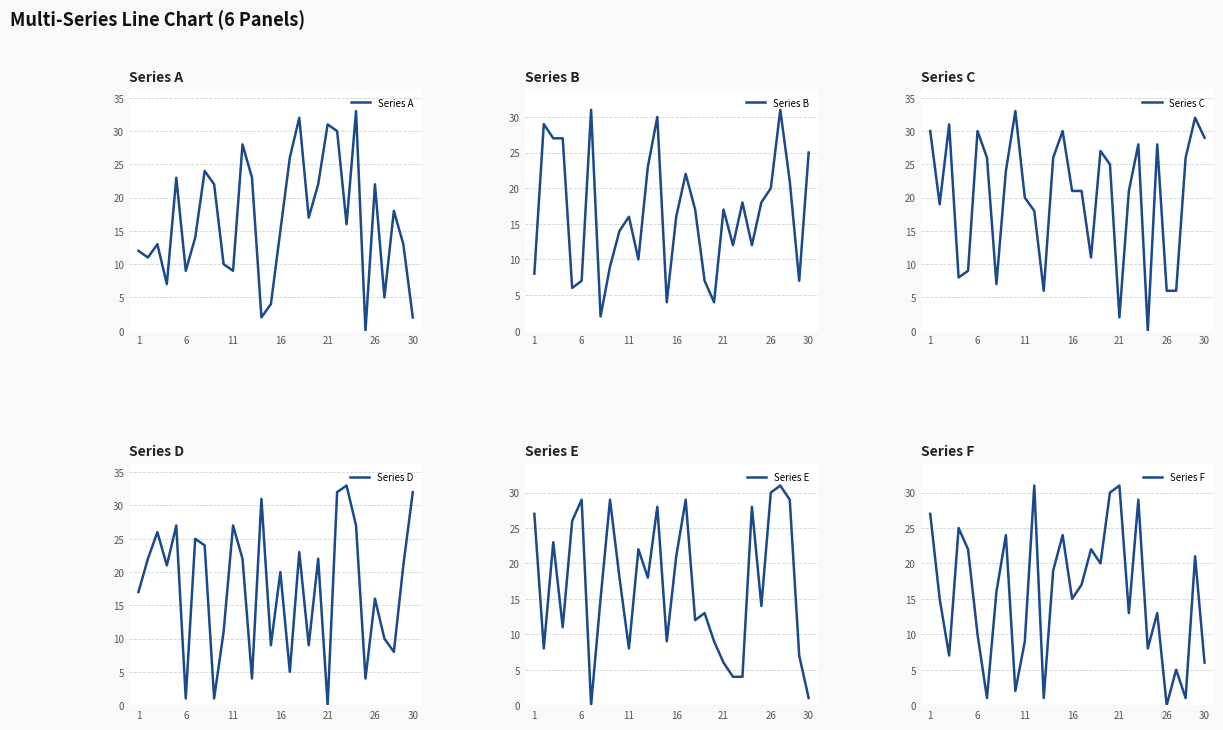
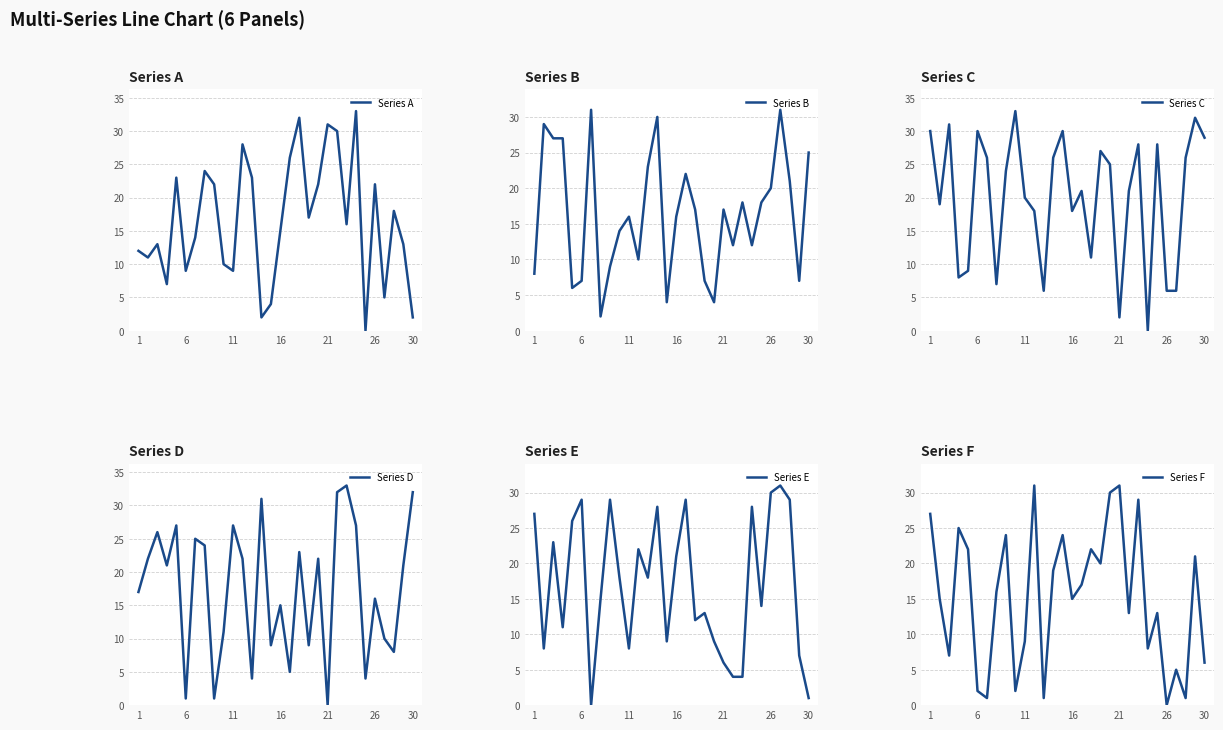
Series C, 16: 21 -> 18
Series D, 16: 20 -> 15
Series F, 6: 10 -> 2
